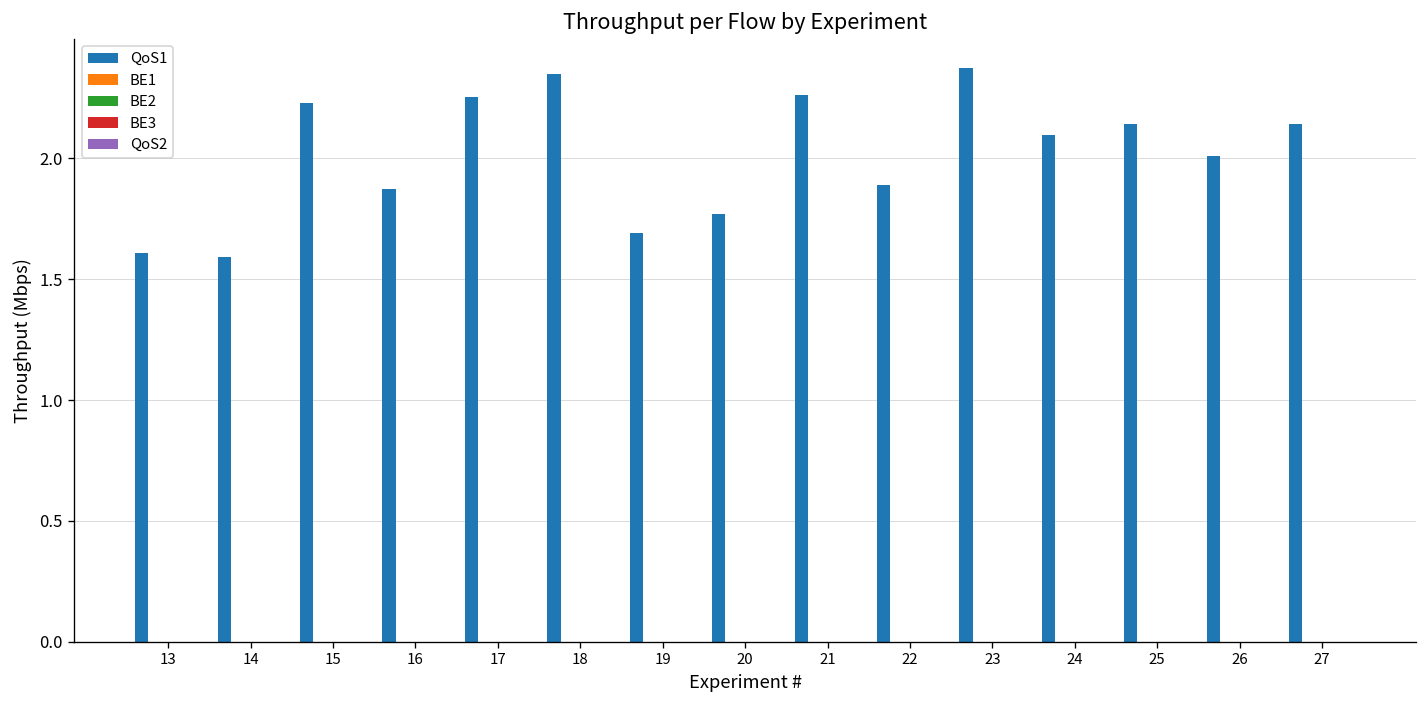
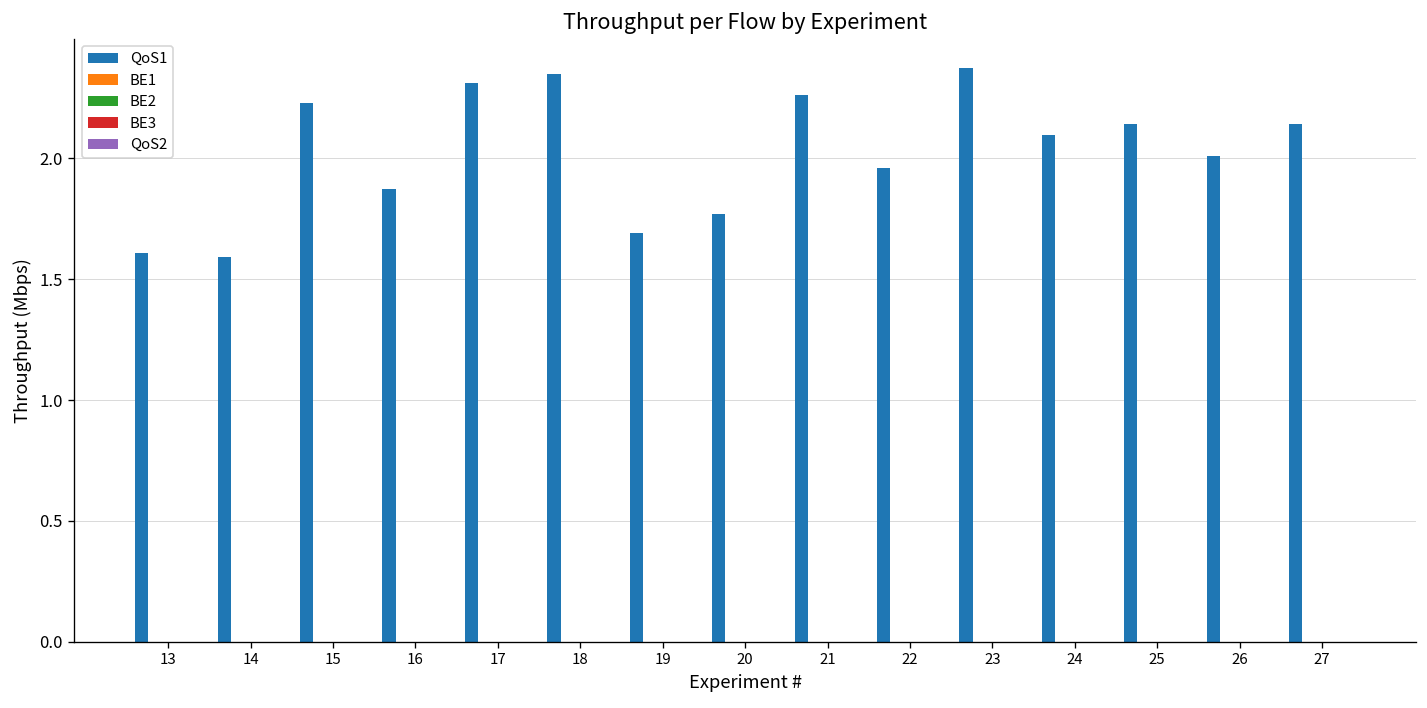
QoS1, 17: 2.25 -> 2.31
QoS1, 22: 1.89 -> 1.96
